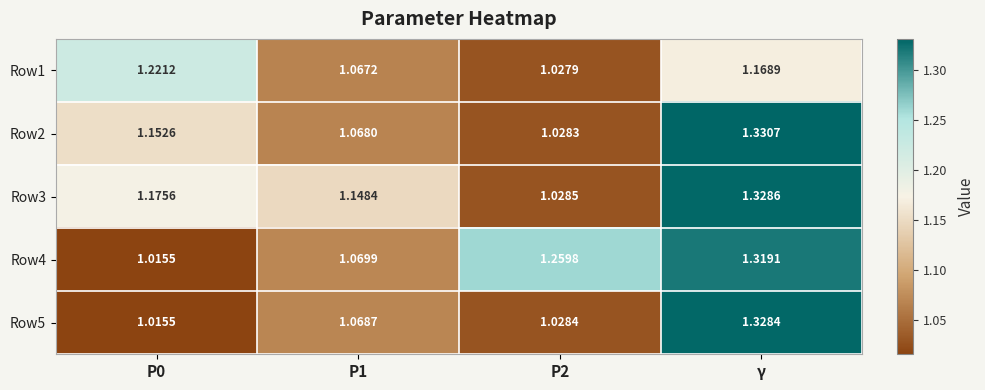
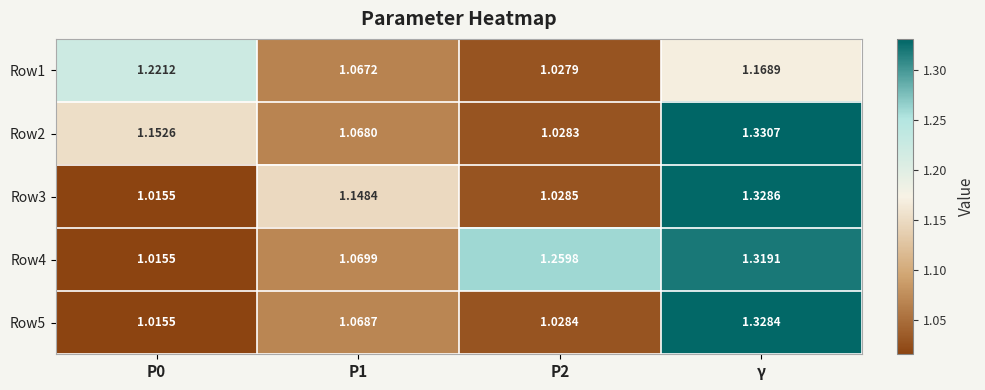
Row3, P0: 1.1756 -> 1.0155
